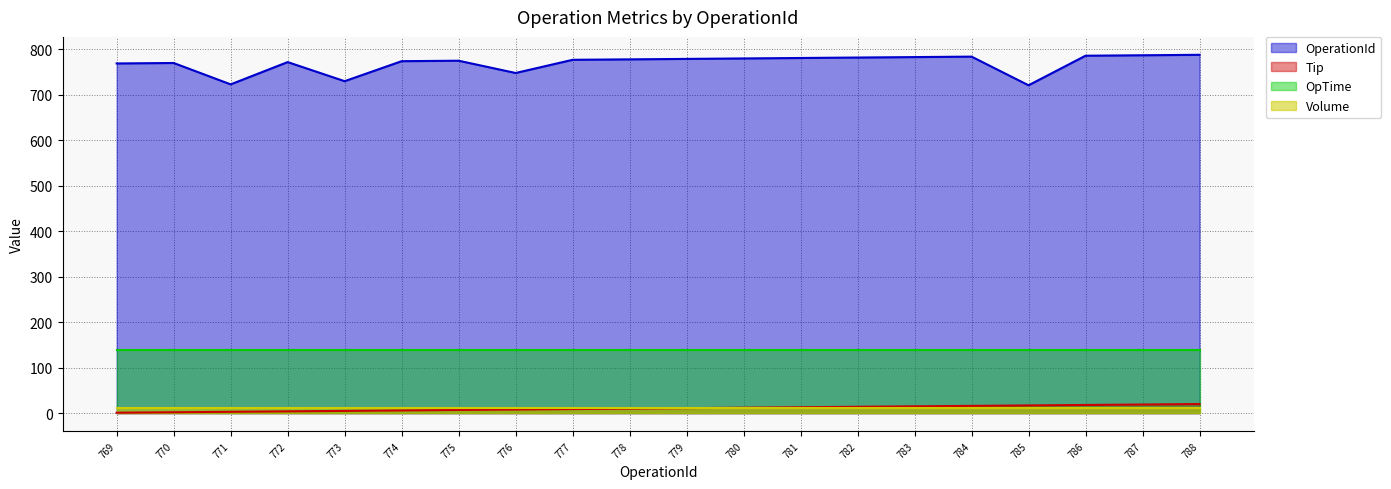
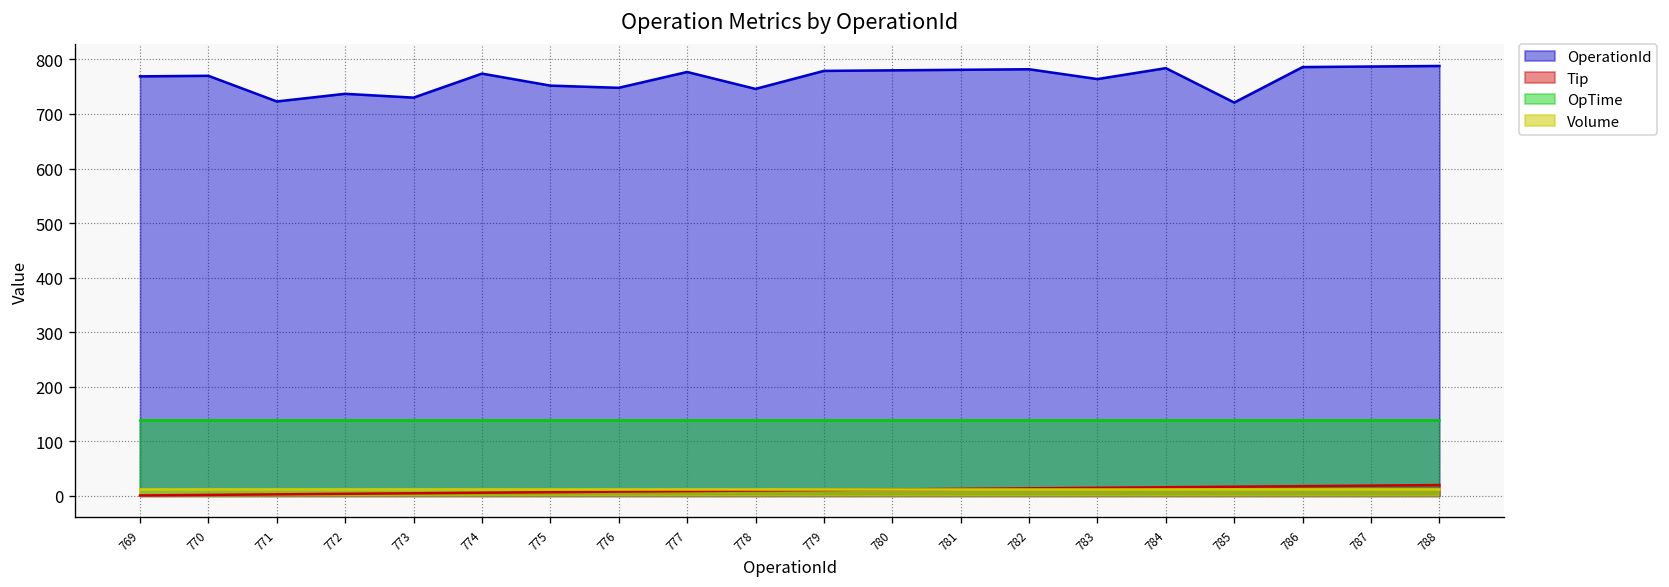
OperationId, 772: 770 -> 740
OperationId, 775: 780 -> 750
OperationId, 778: 780 -> 750
OperationId, 783: 780 -> 760
